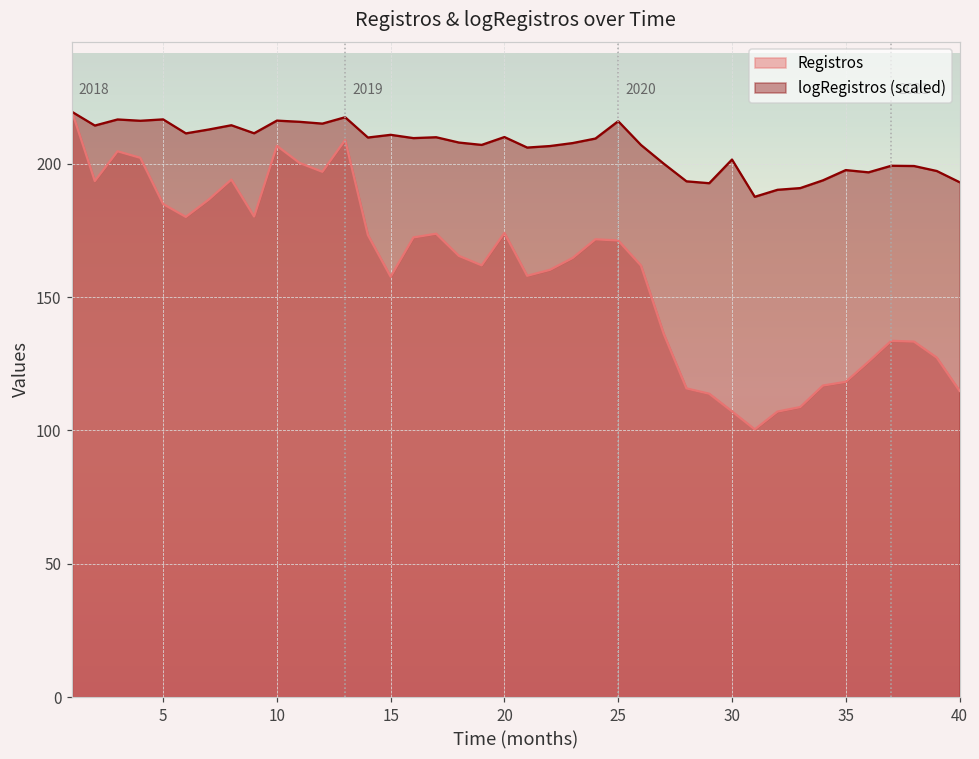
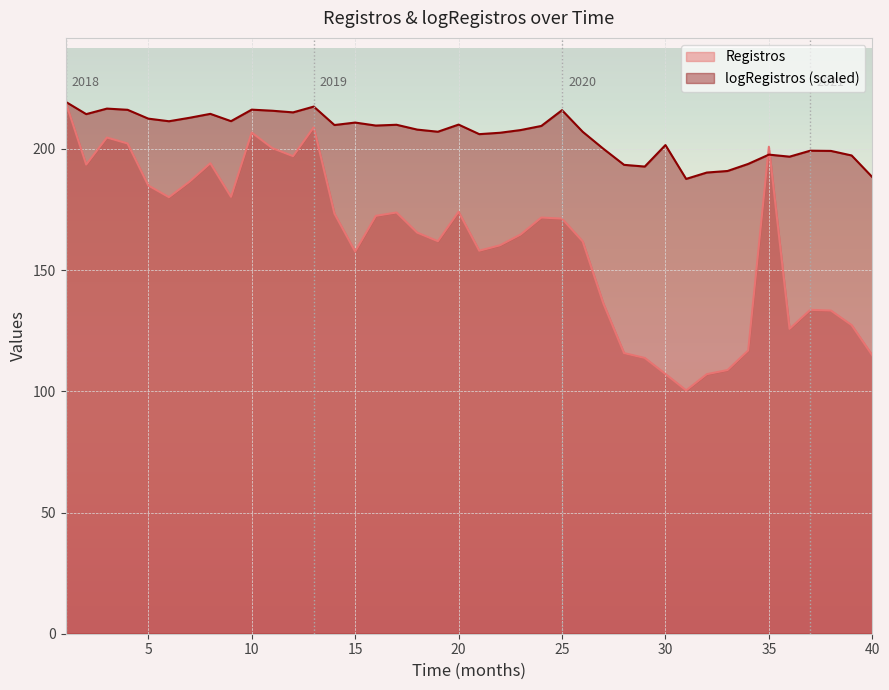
logRegistros (scaled), 5: 217 -> 212
Registros, 35: 118 -> 201
logRegistros (scaled), 40: 193 -> 188
